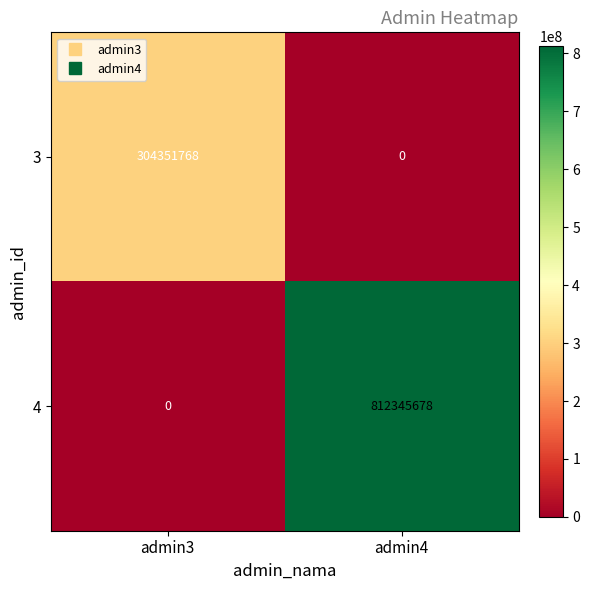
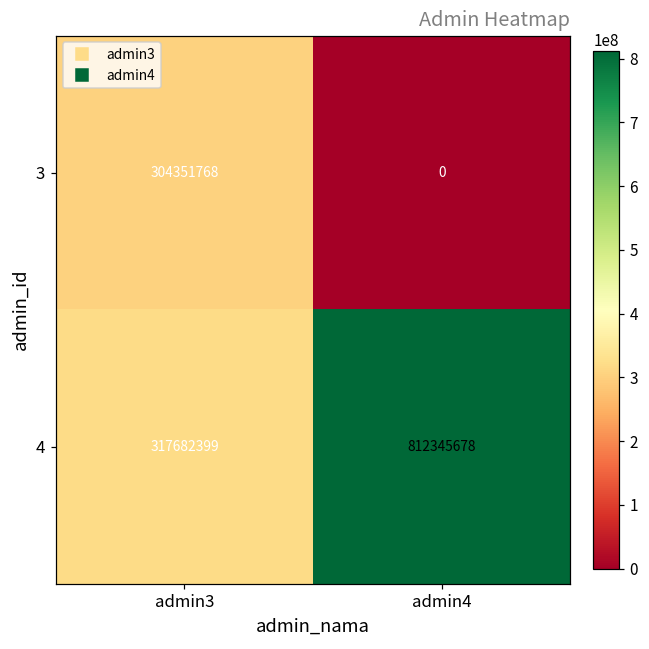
4, admin3: 0 -> 317682399
